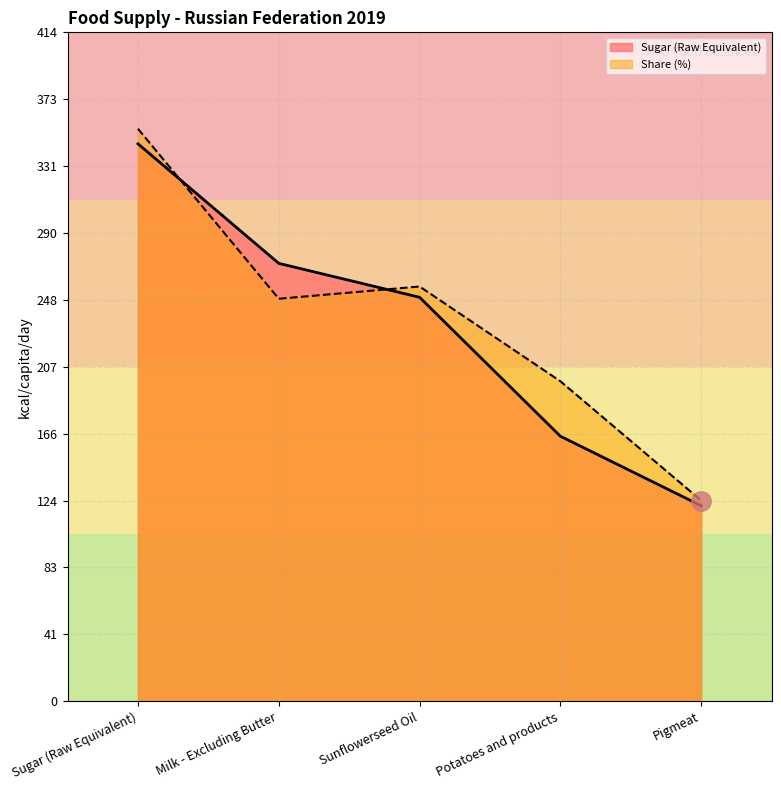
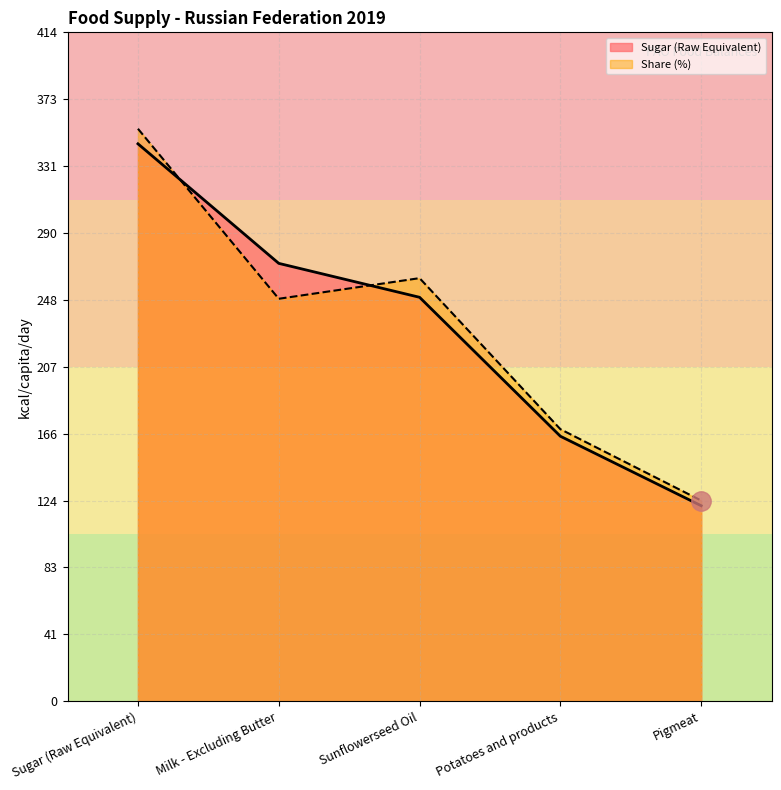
Share (%), Sunflowerseed Oil: 257 -> 262
Share (%), Potatoes and products: 198 -> 168
